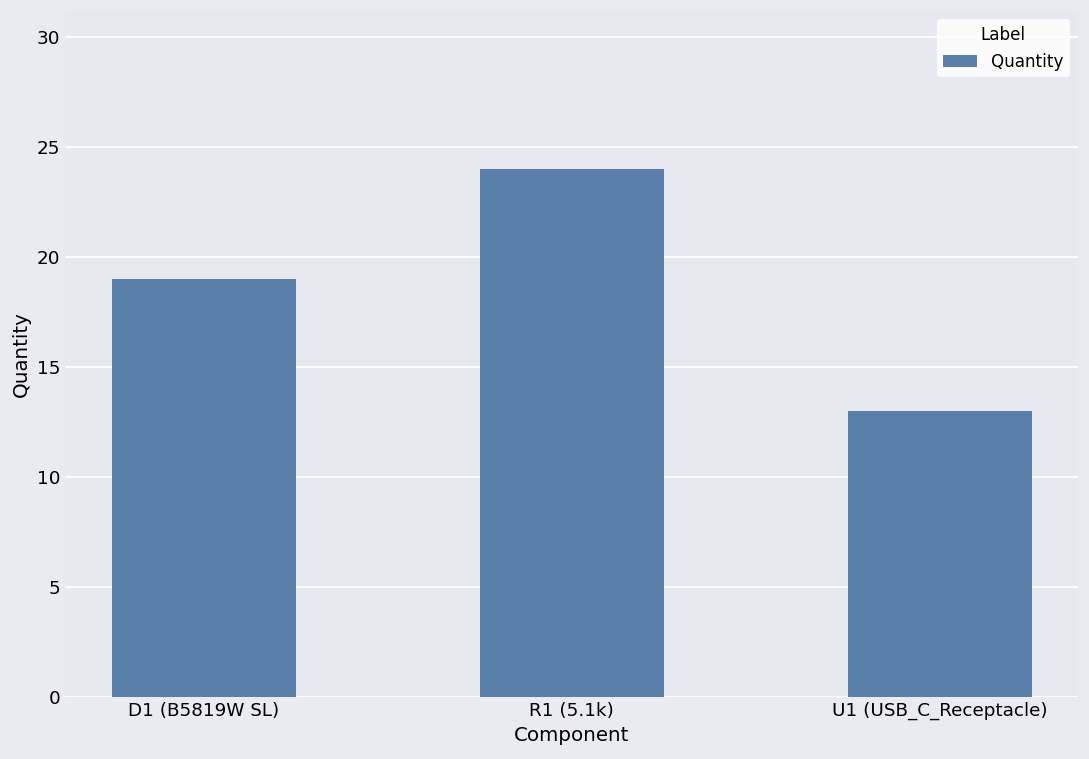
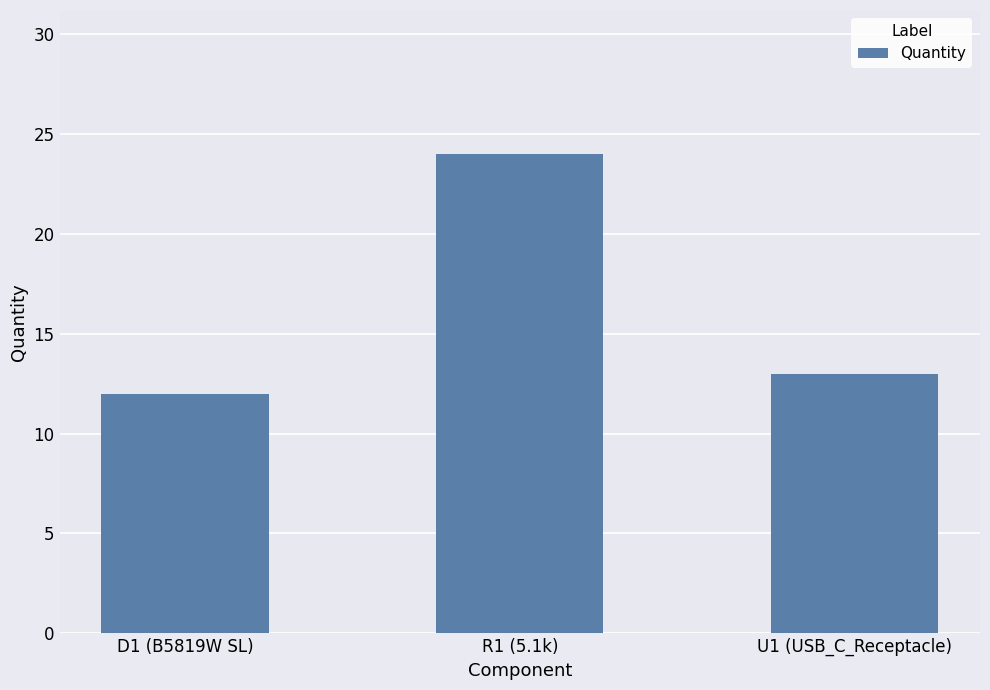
D1 (B5819W SL): 19 -> 12
